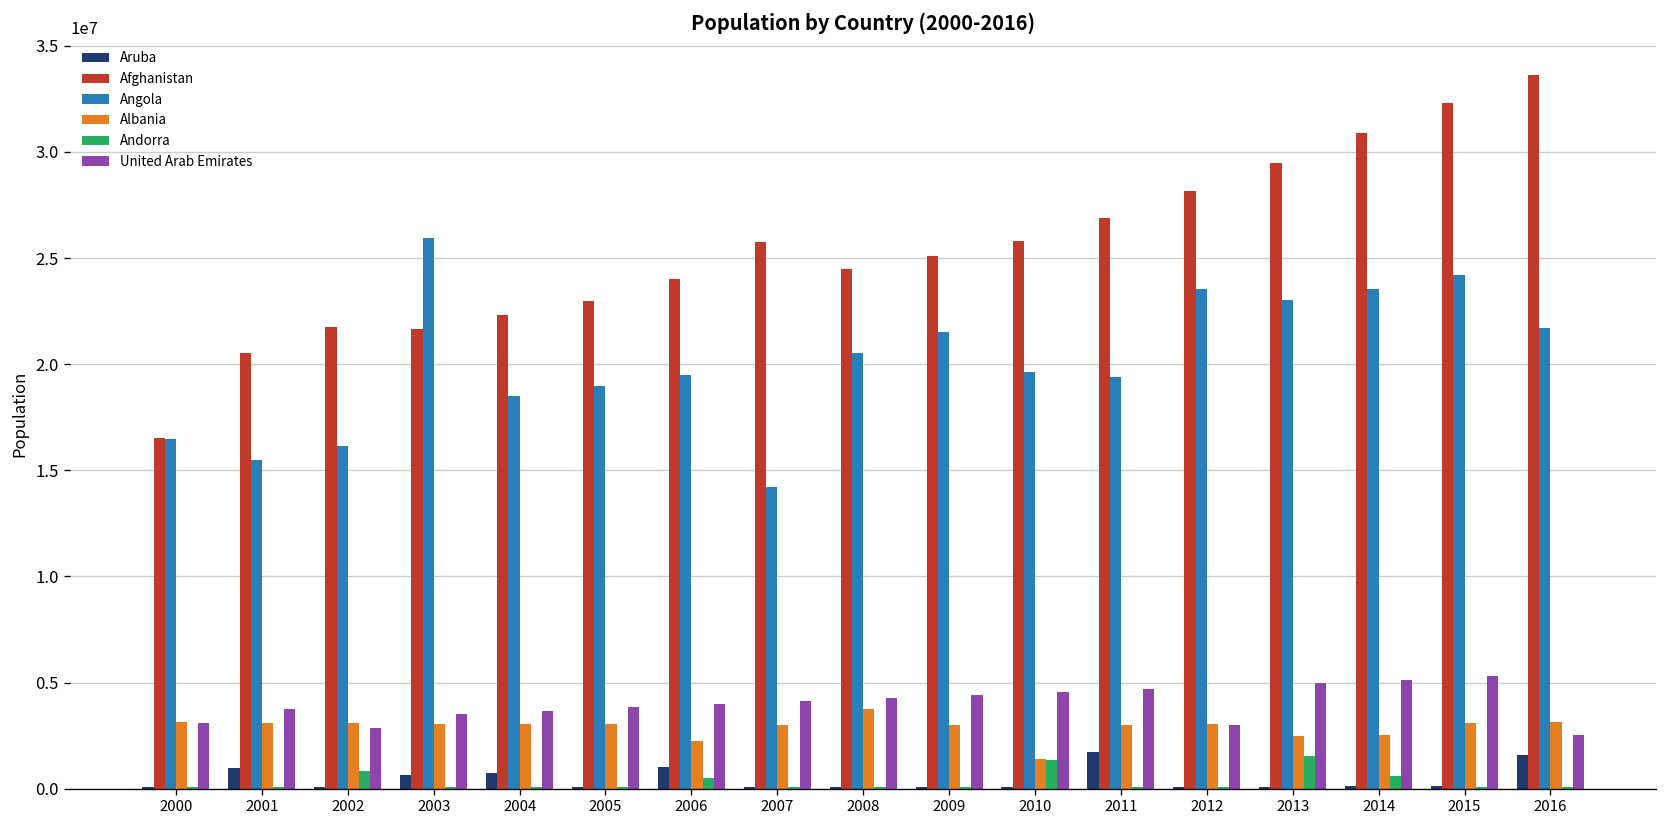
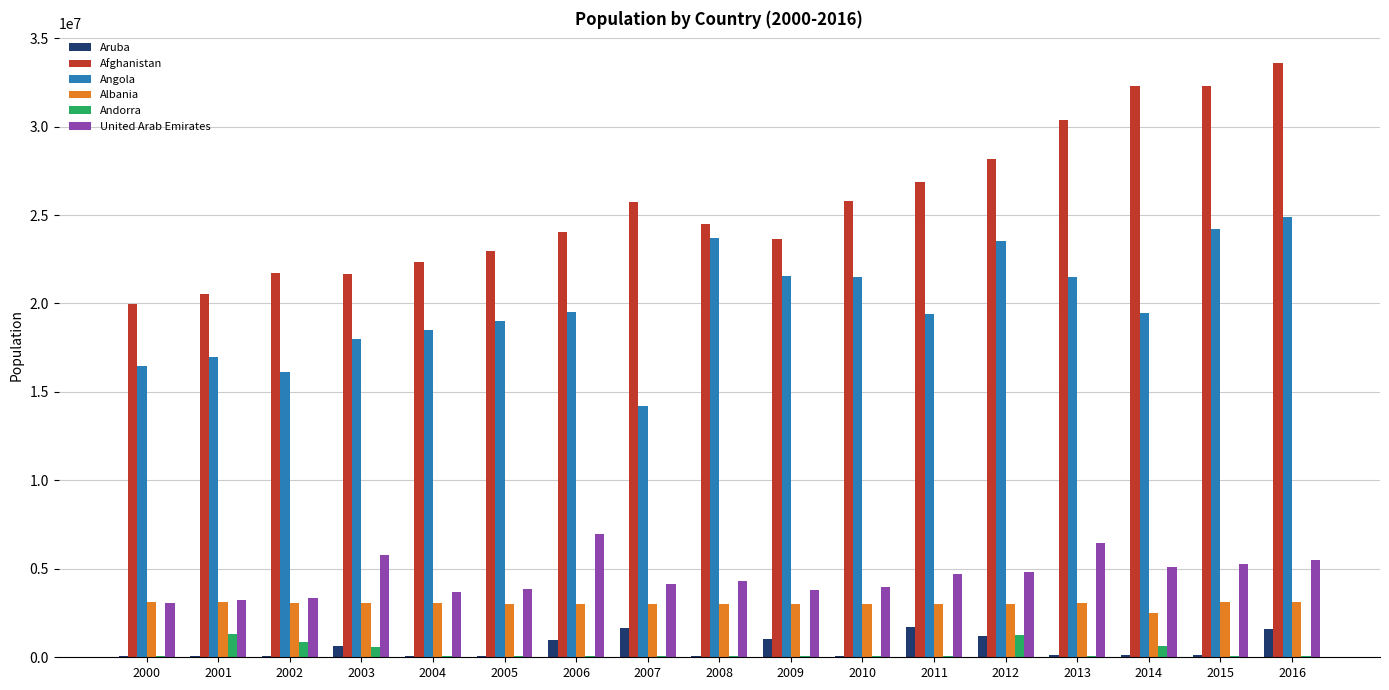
Afghanistan, 2000: 16500000 -> 20000000
Aruba, 2001: 1000000 -> 100000
Angola, 2001: 15500000 -> 17000000
Andorra, 2001: 100000 -> 1300000
United Arab Emirates, 2001: 3700000 -> 3200000
United Arab Emirates, 2002: 2900000 -> 3400000
Angola, 2003: 25900000 -> 18000000
Andorra, 2003: 100000 -> 600000
United Arab Emirates, 2003: 3500000 -> 5800000
Aruba, 2004: 700000 -> 100000
Albania, 2006: 2300000 -> 3000000
Andorra, 2006: 500000 -> 100000
United Arab Emirates, 2006: 4000000 -> 7000000
Aruba, 2007: 100000 -> 1700000
Angola, 2008: 20500000 -> 23700000
Albania, 2008: 3700000 -> 3000000
Aruba, 2009: 100000 -> 1000000
Afghanistan, 2009: 25100000 -> 23600000
United Arab Emirates, 2009: 4400000 -> 3800000
Angola, 2010: 19600000 -> 21500000
Albania, 2010: 1400000 -> 3000000
Andorra, 2010: 1300000 -> 100000
United Arab Emirates, 2010: 4600000 -> 4000000
Aruba, 2012: 100000 -> 1200000
Andorra, 2012: 100000 -> 1200000
United Arab Emirates, 2012: 3000000 -> 4800000
Afghanistan, 2013: 29500000 -> 30400000
Angola, 2013: 23000000 -> 21500000
Albania, 2013: 2500000 -> 3100000
Andorra, 2013: 1600000 -> 100000
United Arab Emirates, 2013: 5000000 -> 6400000
Afghanistan, 2014: 30900000 -> 32300000
Angola, 2014: 23600000 -> 19500000
Angola, 2016: 21700000 -> 24900000
United Arab Emirates, 2016: 2500000 -> 5500000
